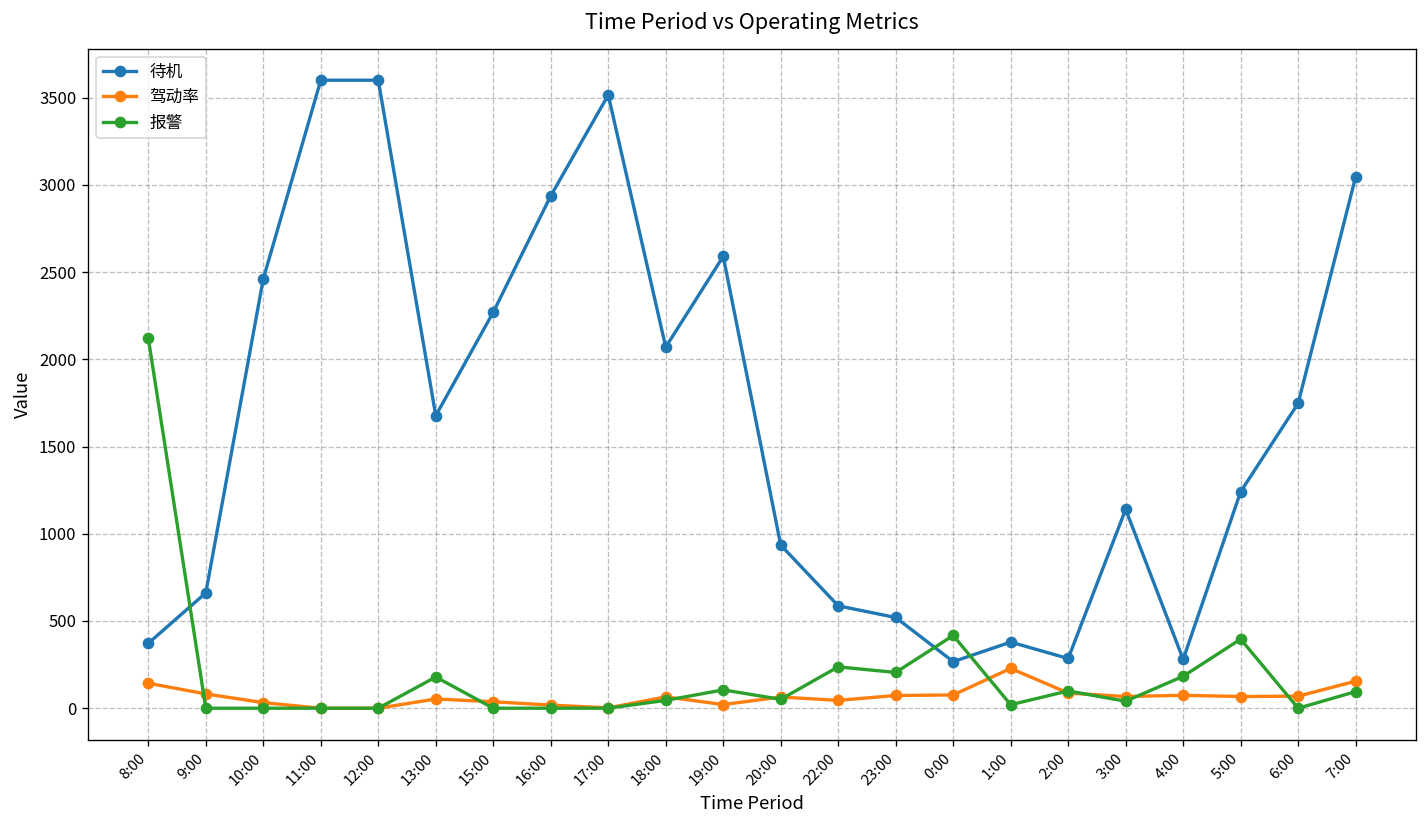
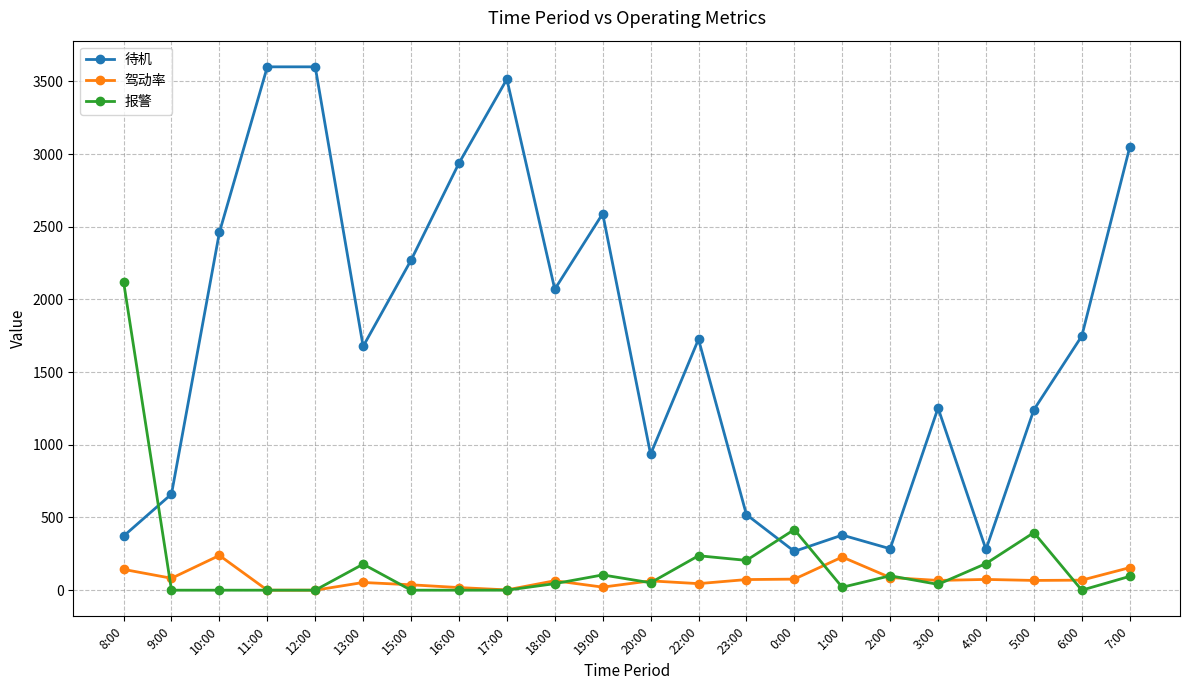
驾动率, 10:00: 30 -> 240
待机, 22:00: 590 -> 1730
待机, 3:00: 1140 -> 1250
